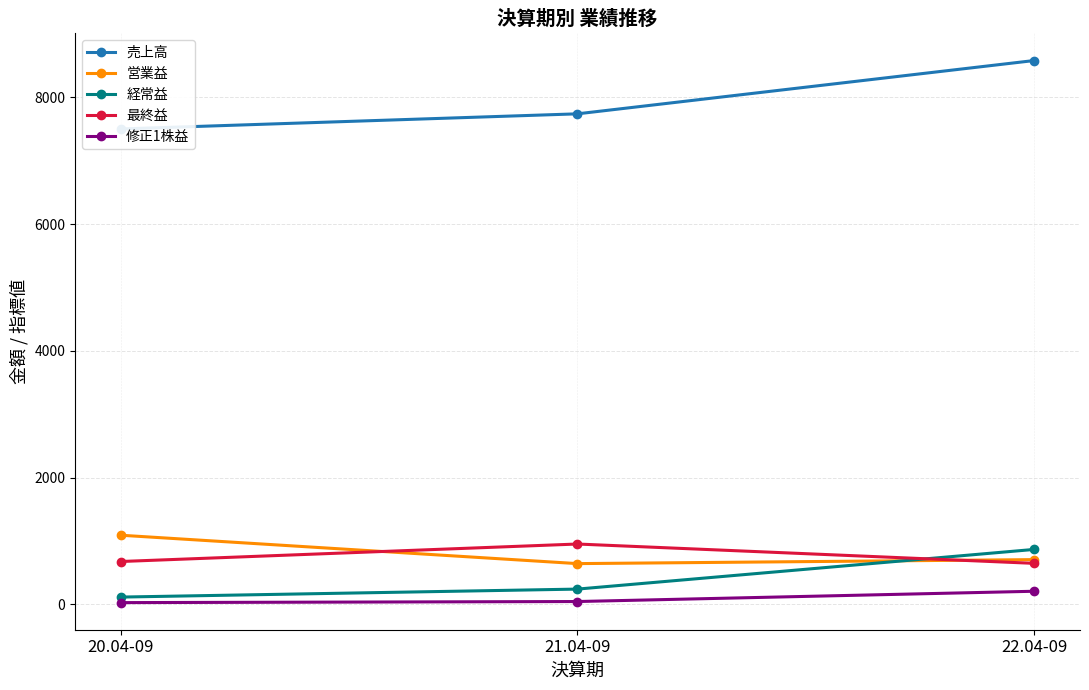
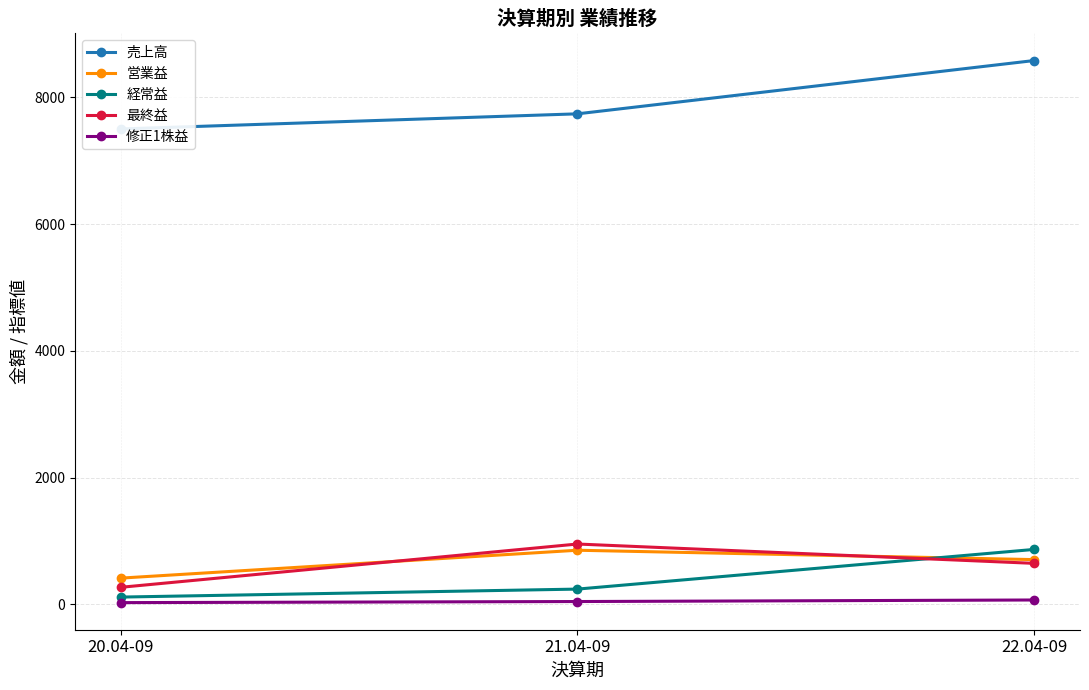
営業益, 20.04-09: 1100 -> 400
最終益, 20.04-09: 700 -> 300
営業益, 21.04-09: 600 -> 900
修正1株益, 22.04-09: 200 -> 100
